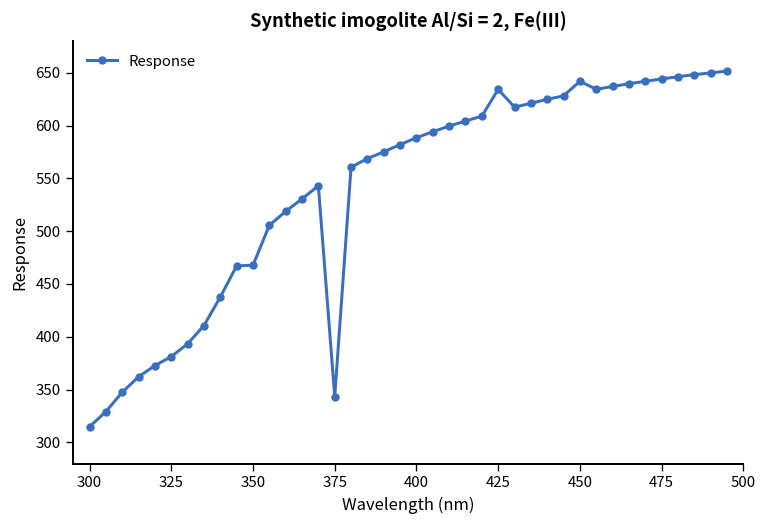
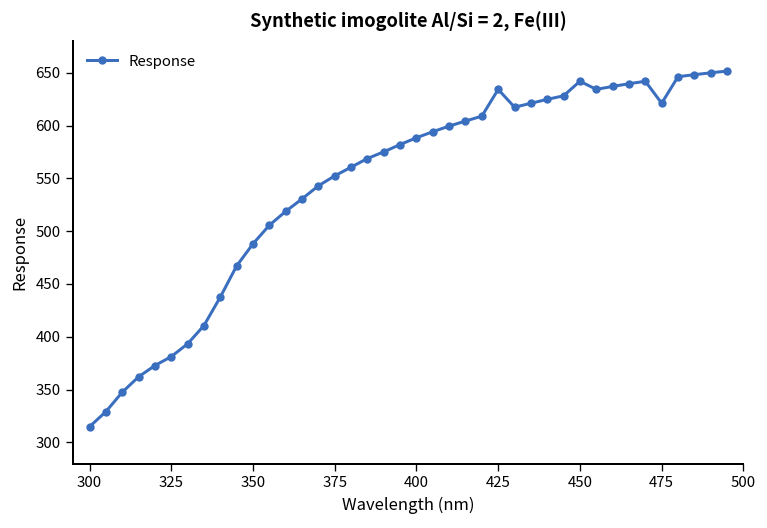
350: 470 -> 490
375: 340 -> 550
475: 640 -> 620
